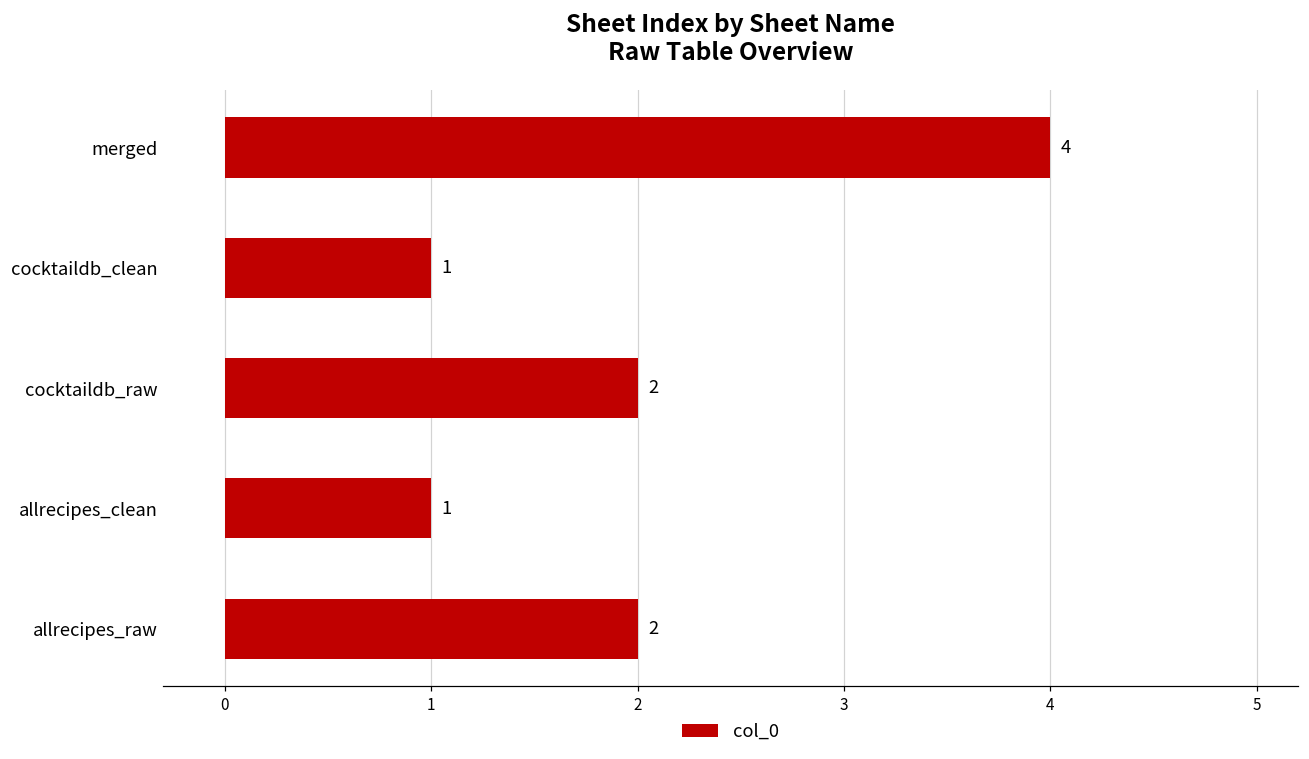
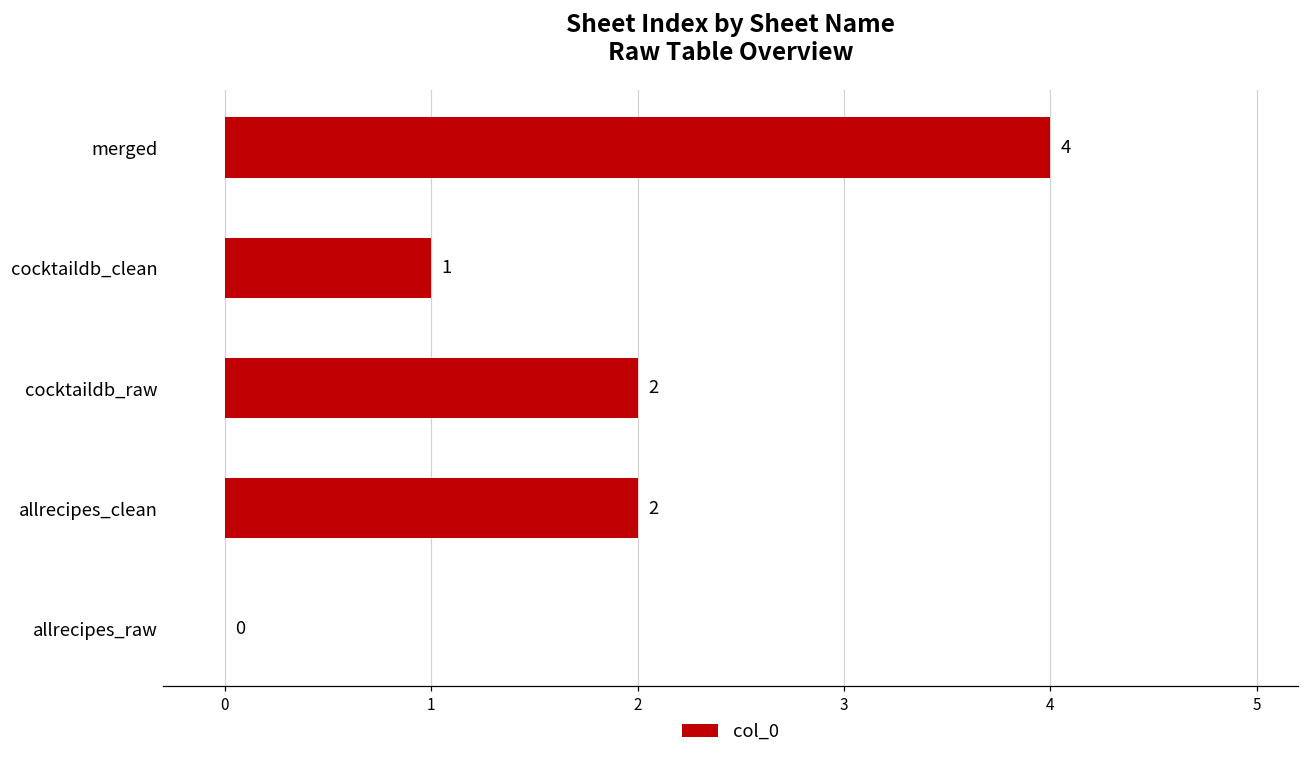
allrecipes_clean: 1 -> 2
allrecipes_raw: 2 -> 0
